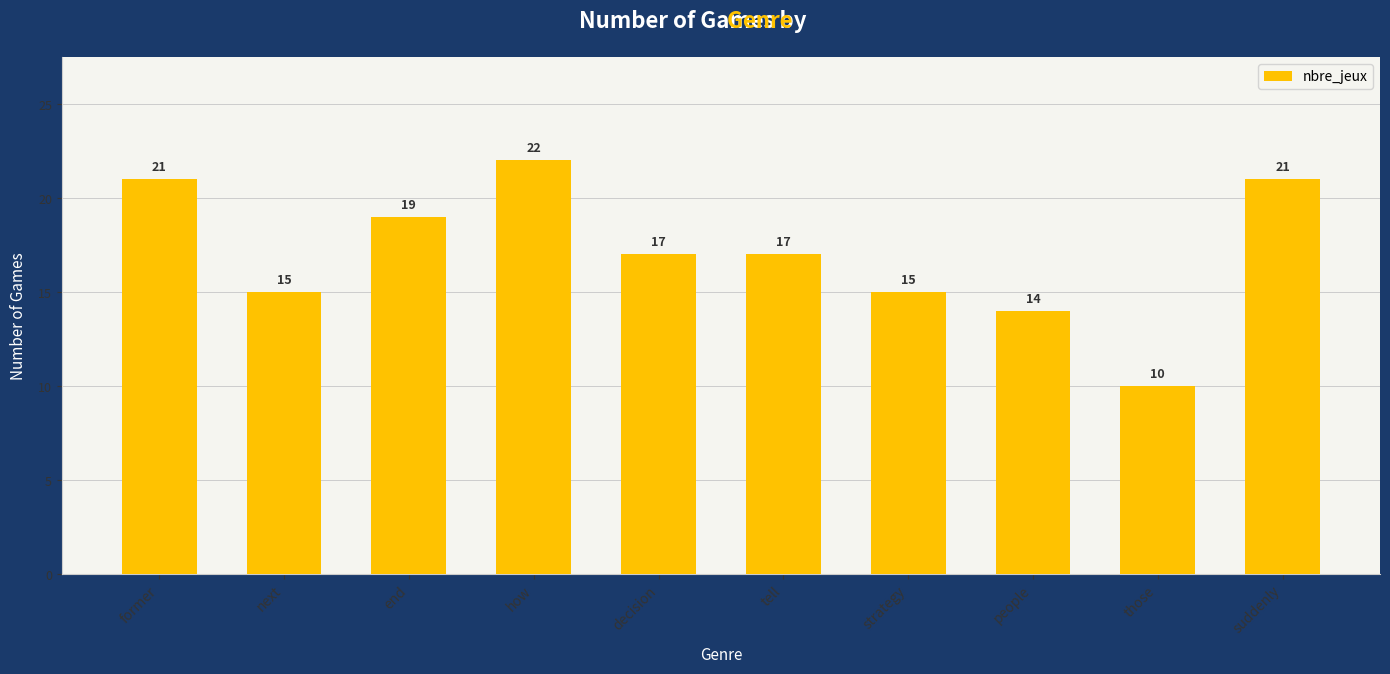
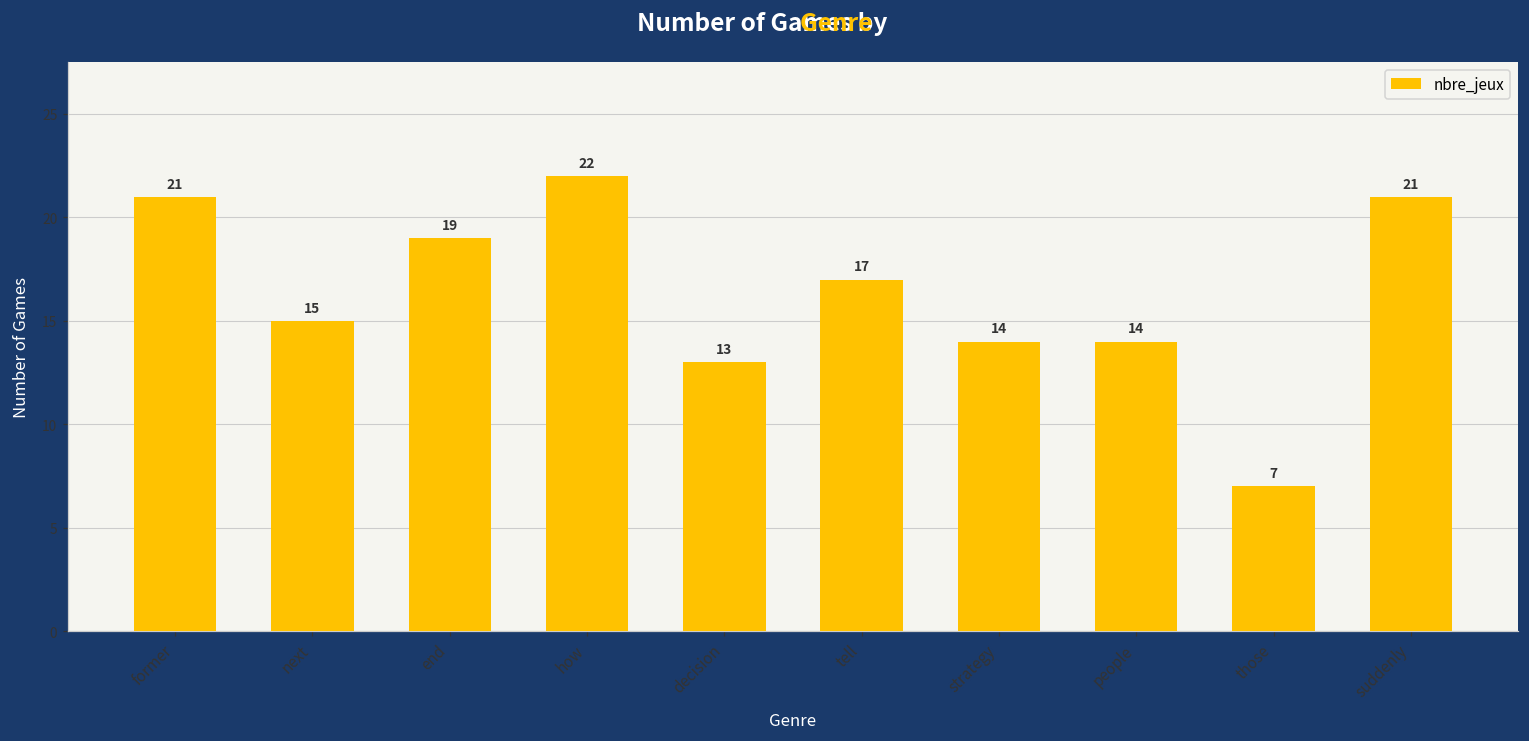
decision: 17 -> 13
strategy: 15 -> 14
those: 10 -> 7
